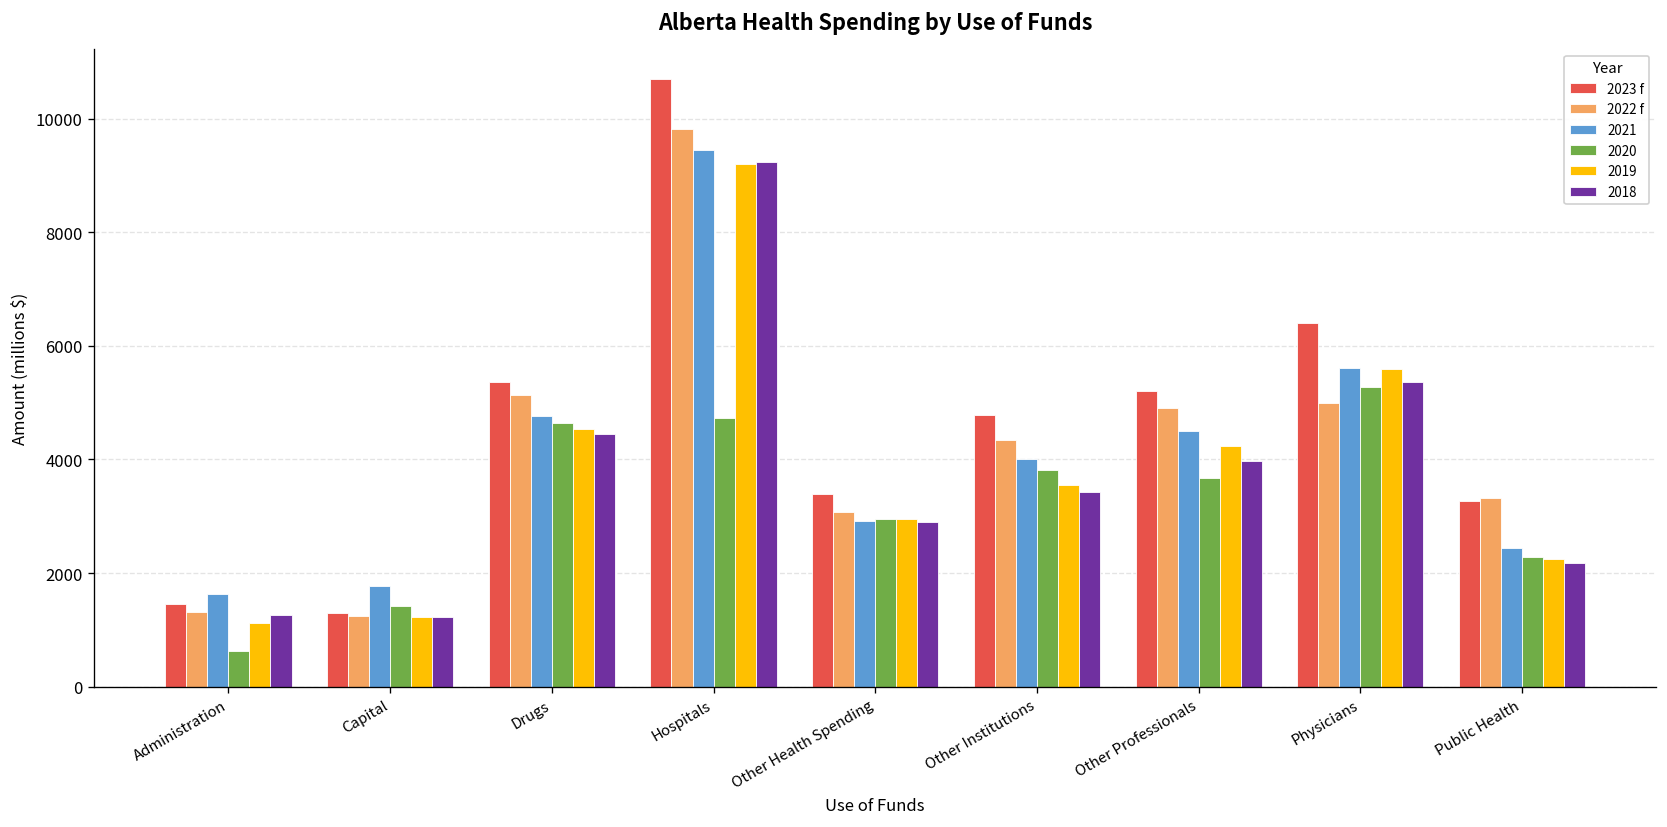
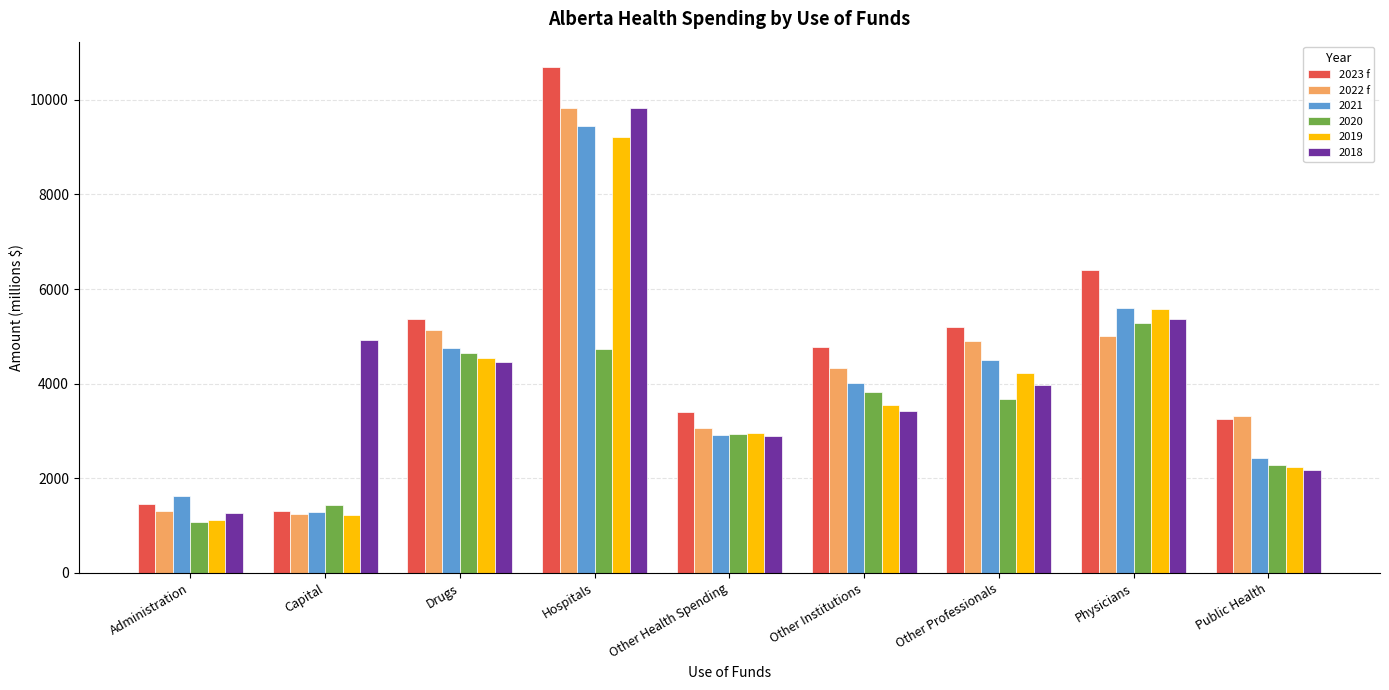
2020, Administration: 600 -> 1100
2021, Capital: 1800 -> 1300
2018, Capital: 1200 -> 4900
2018, Hospitals: 9200 -> 9800
